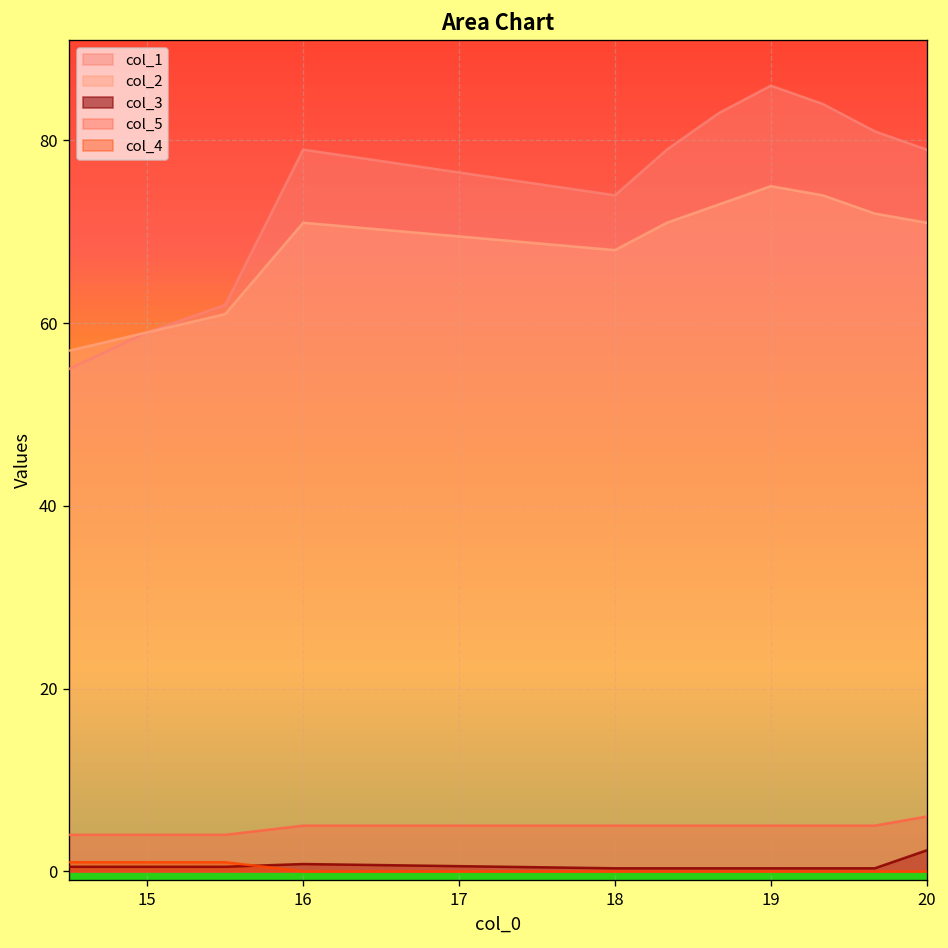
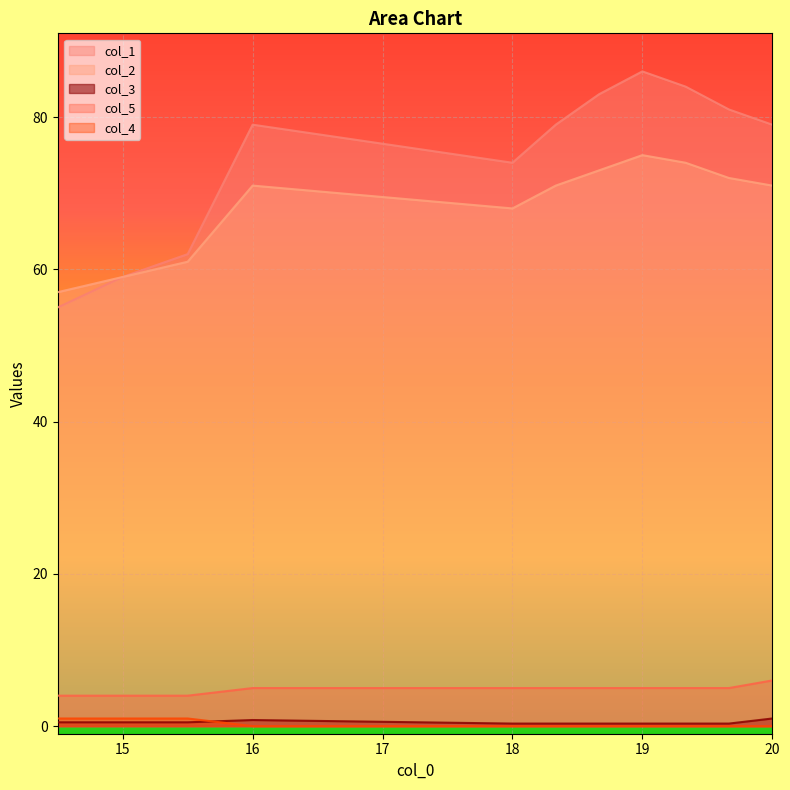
col_3, 20: 2 -> 1
